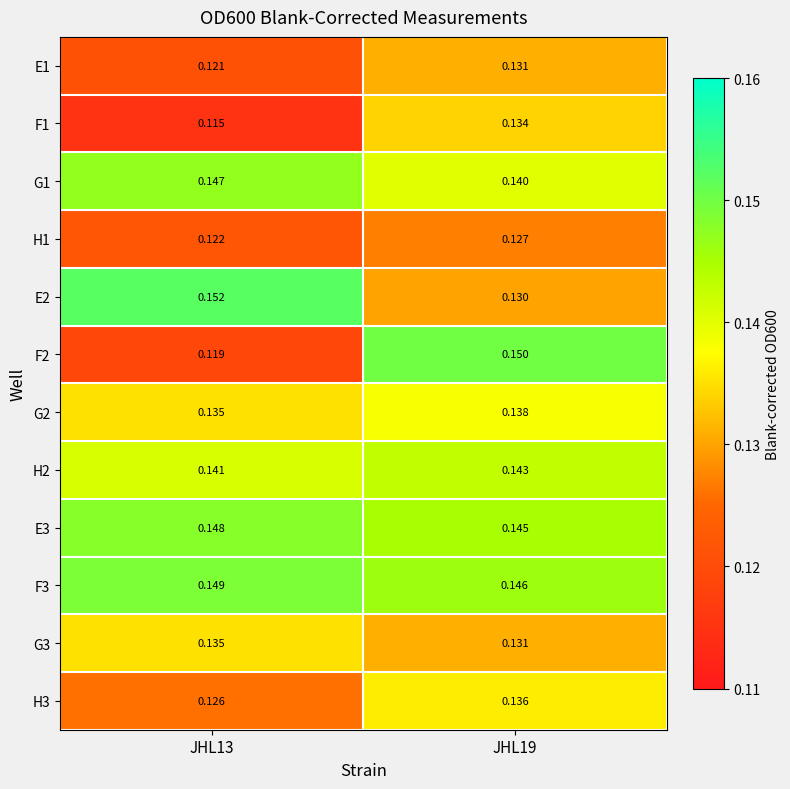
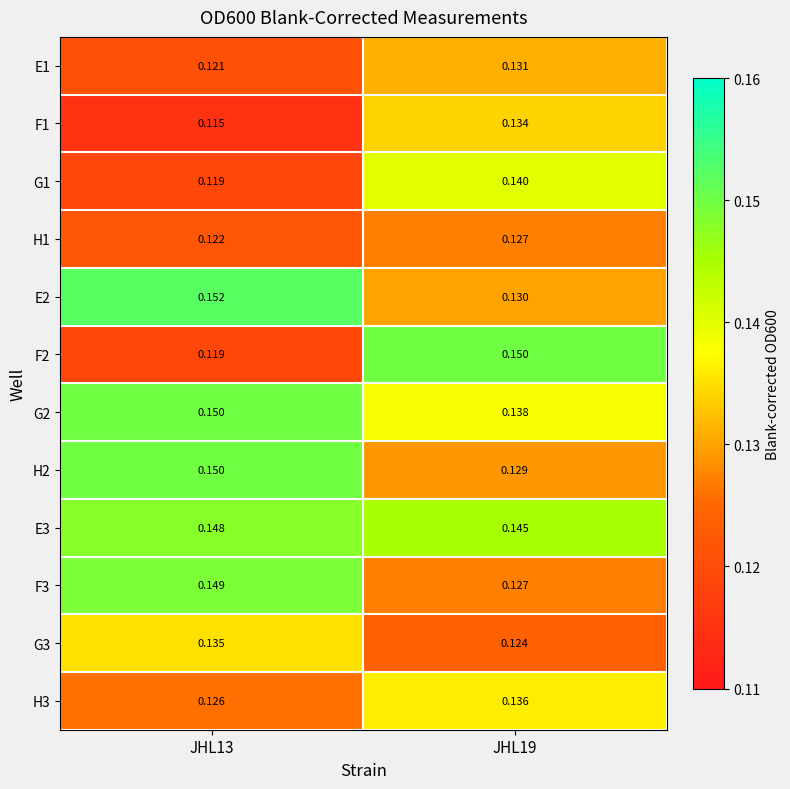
G1, JHL13: 0.147 -> 0.119
G2, JHL13: 0.135 -> 0.150
H2, JHL13: 0.141 -> 0.150
H2, JHL19: 0.143 -> 0.129
F3, JHL19: 0.146 -> 0.127
G3, JHL19: 0.131 -> 0.124
